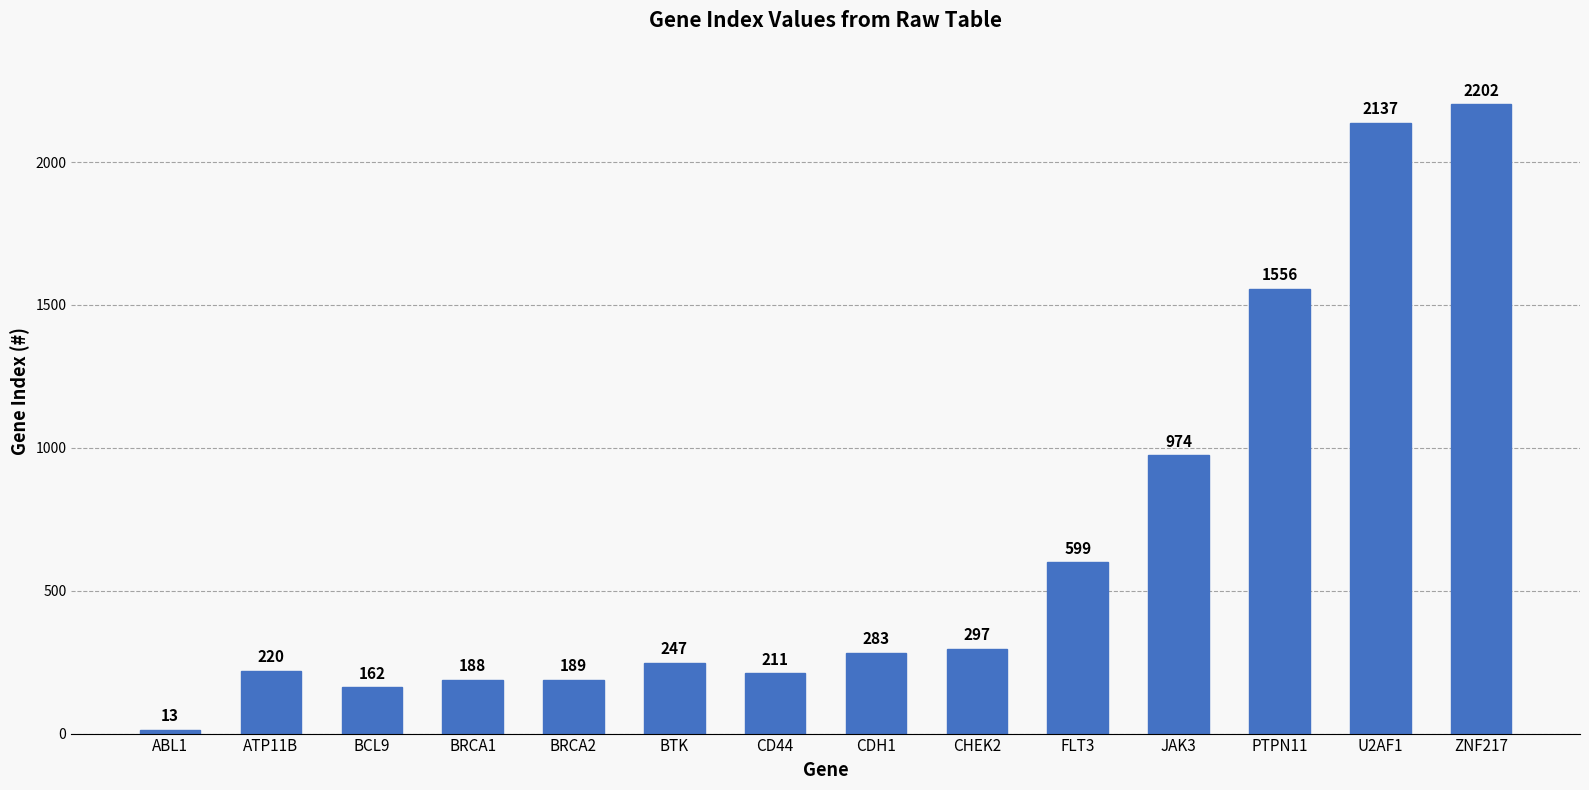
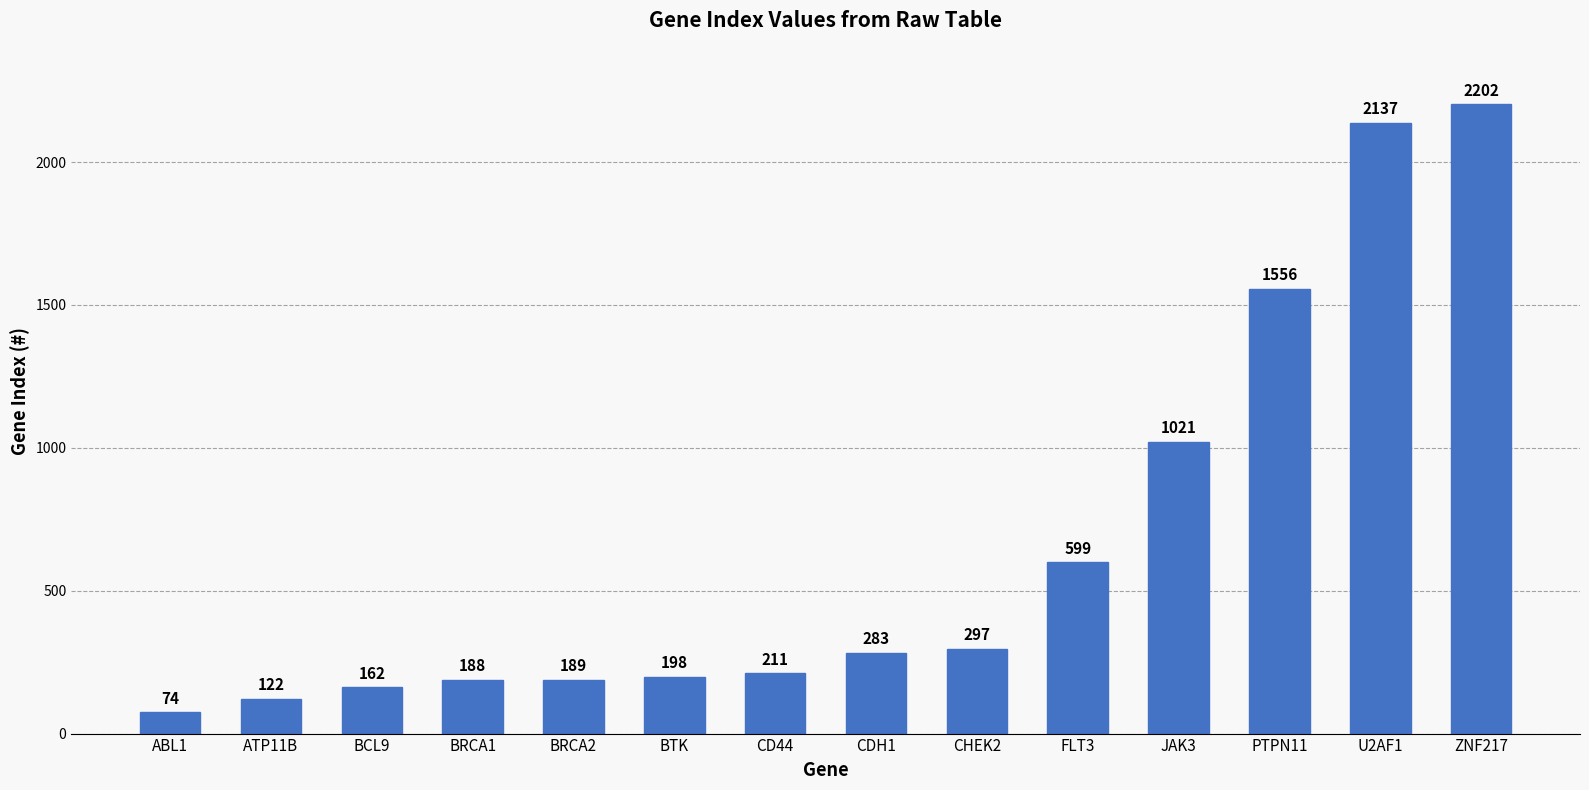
ABL1: 13 -> 74
ATP11B: 220 -> 122
BTK: 247 -> 198
JAK3: 974 -> 1021
